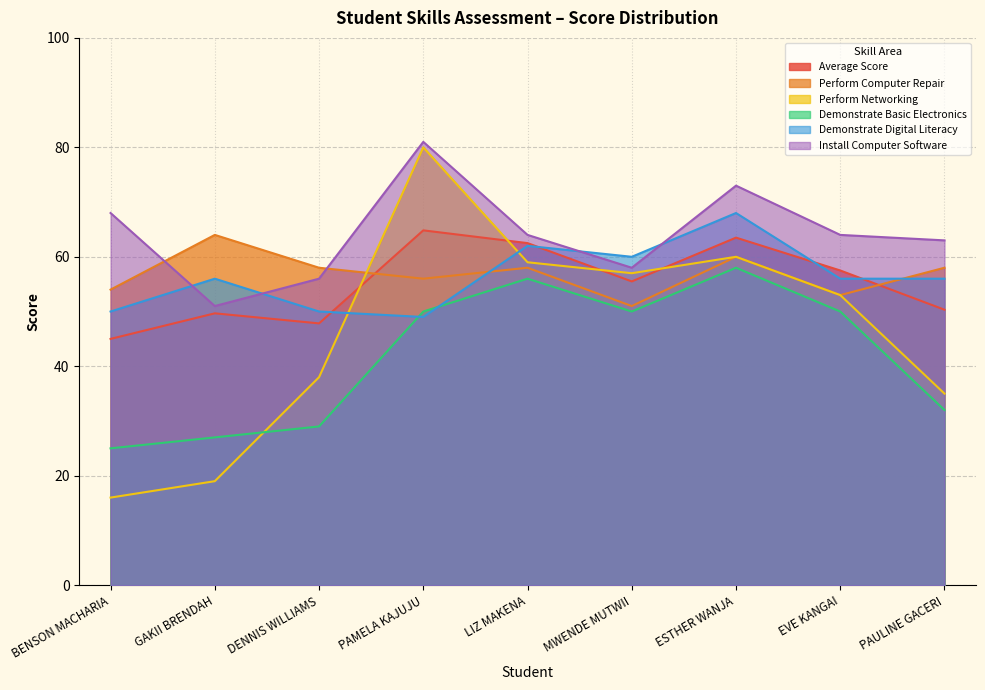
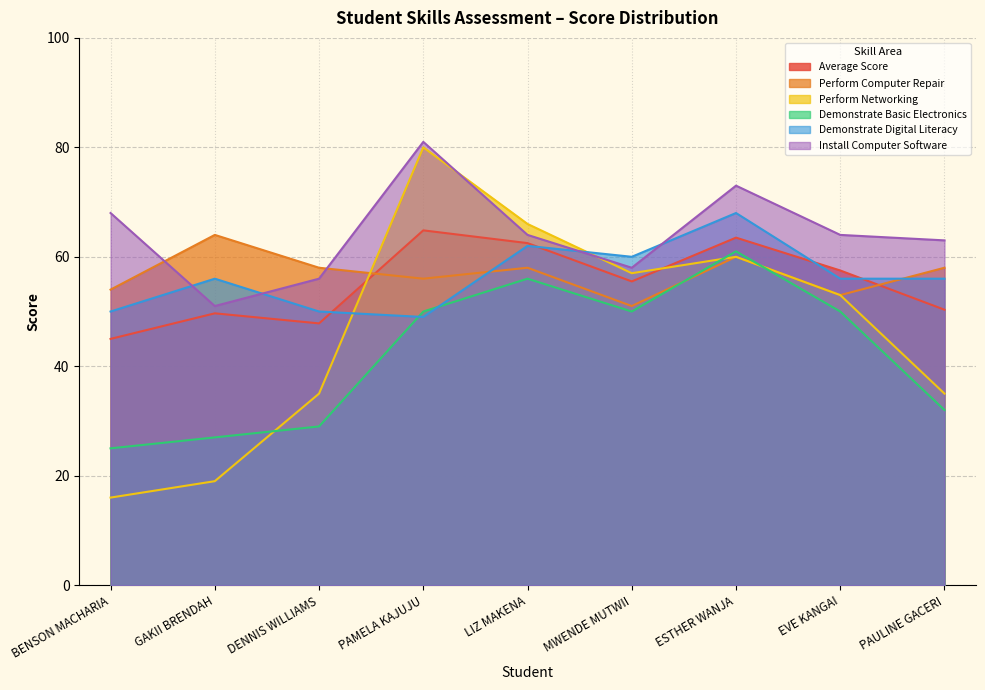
Perform Networking, DENNIS WILLIAMS: 38 -> 35
Perform Networking, LIZ MAKENA: 59 -> 66
Demonstrate Basic Electronics, ESTHER WANJA: 58 -> 61
